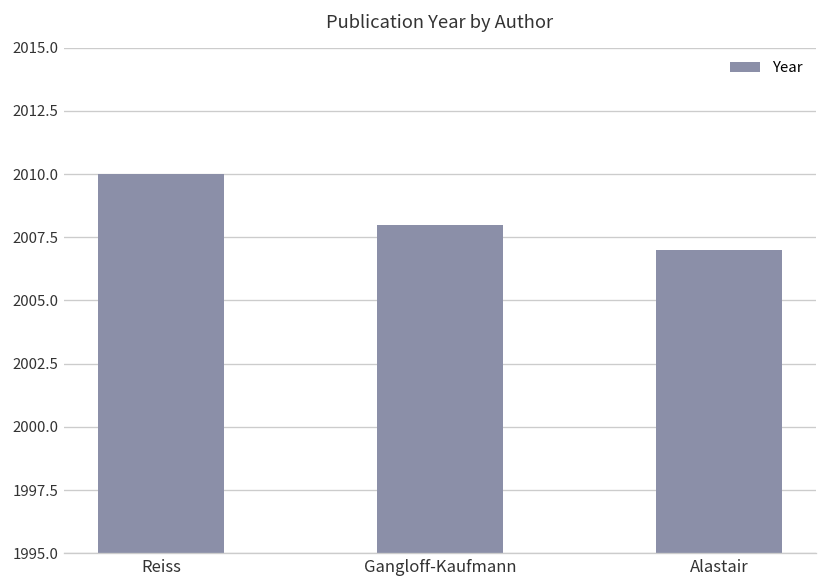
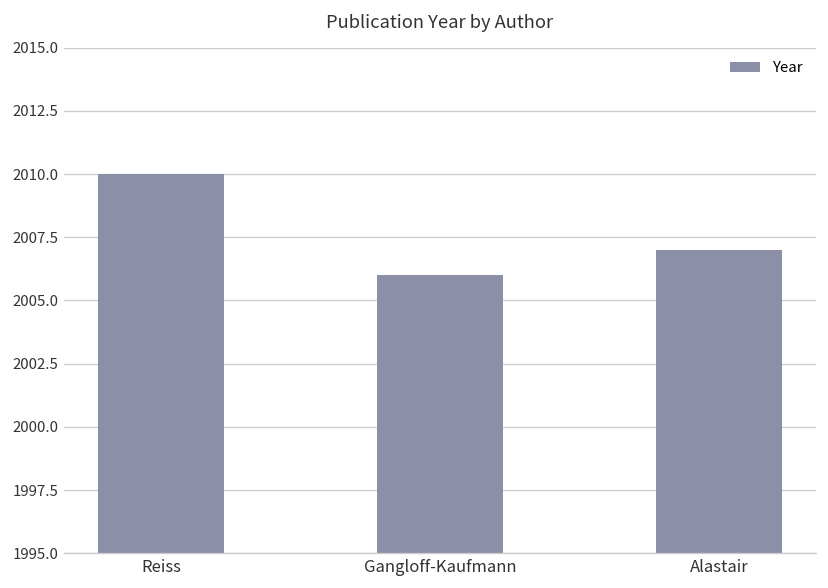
Gangloff-Kaufmann: 2008 -> 2006
